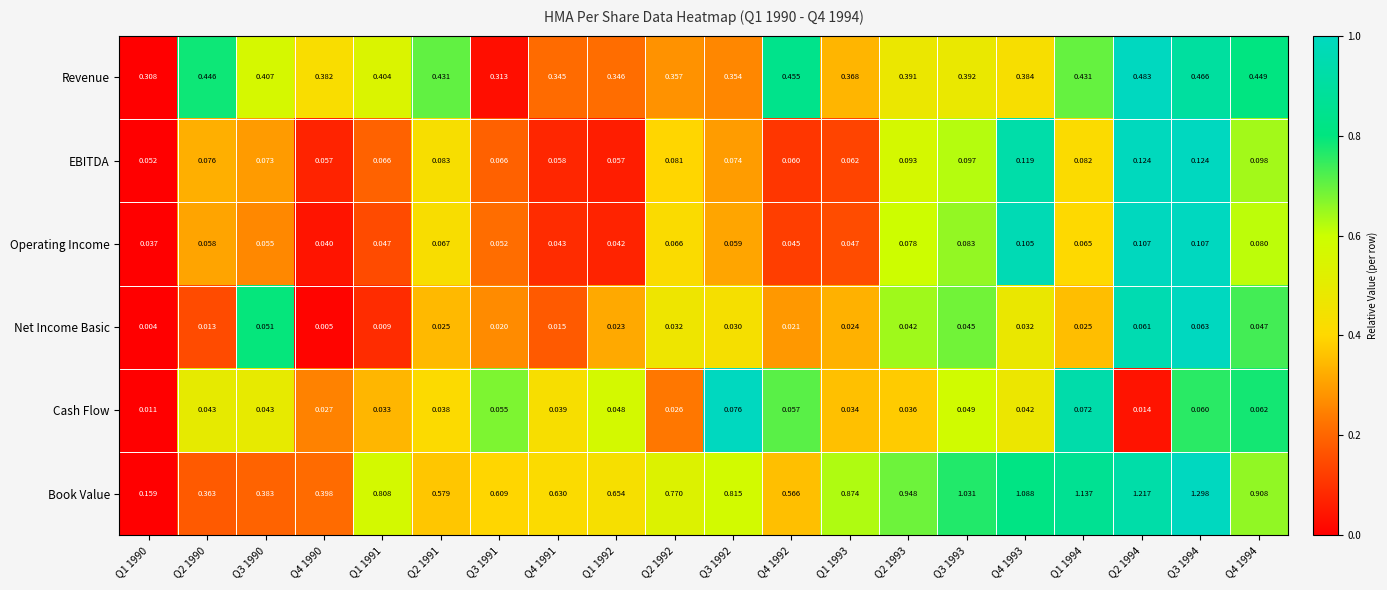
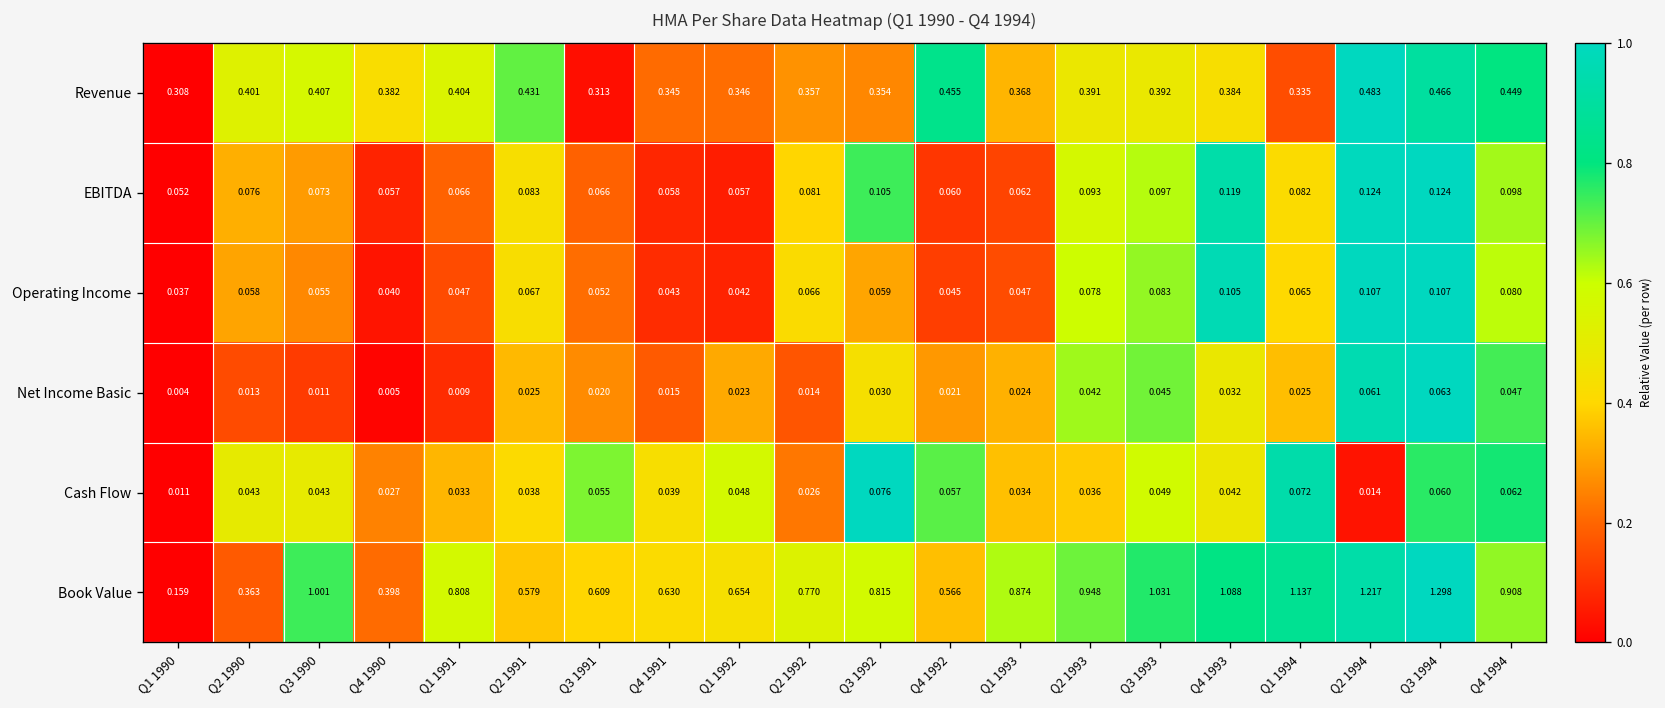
Revenue, Q2 1990: 0.446 -> 0.401
Revenue, Q1 1994: 0.431 -> 0.335
EBITDA, Q3 1992: 0.074 -> 0.105
Net Income Basic, Q3 1990: 0.051 -> 0.011
Net Income Basic, Q2 1992: 0.032 -> 0.014
Book Value, Q3 1990: 0.383 -> 1.001
